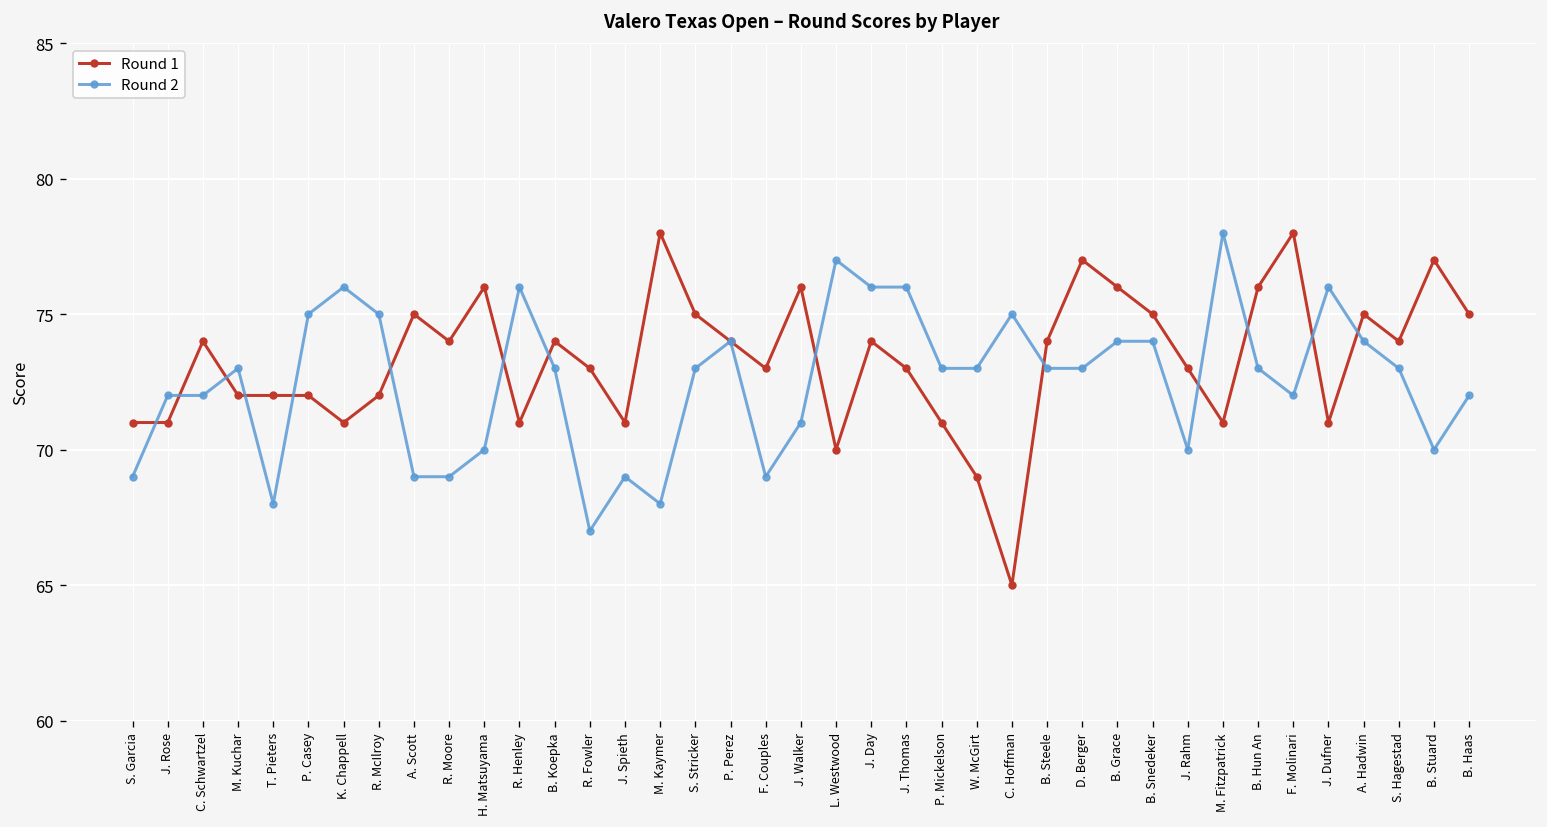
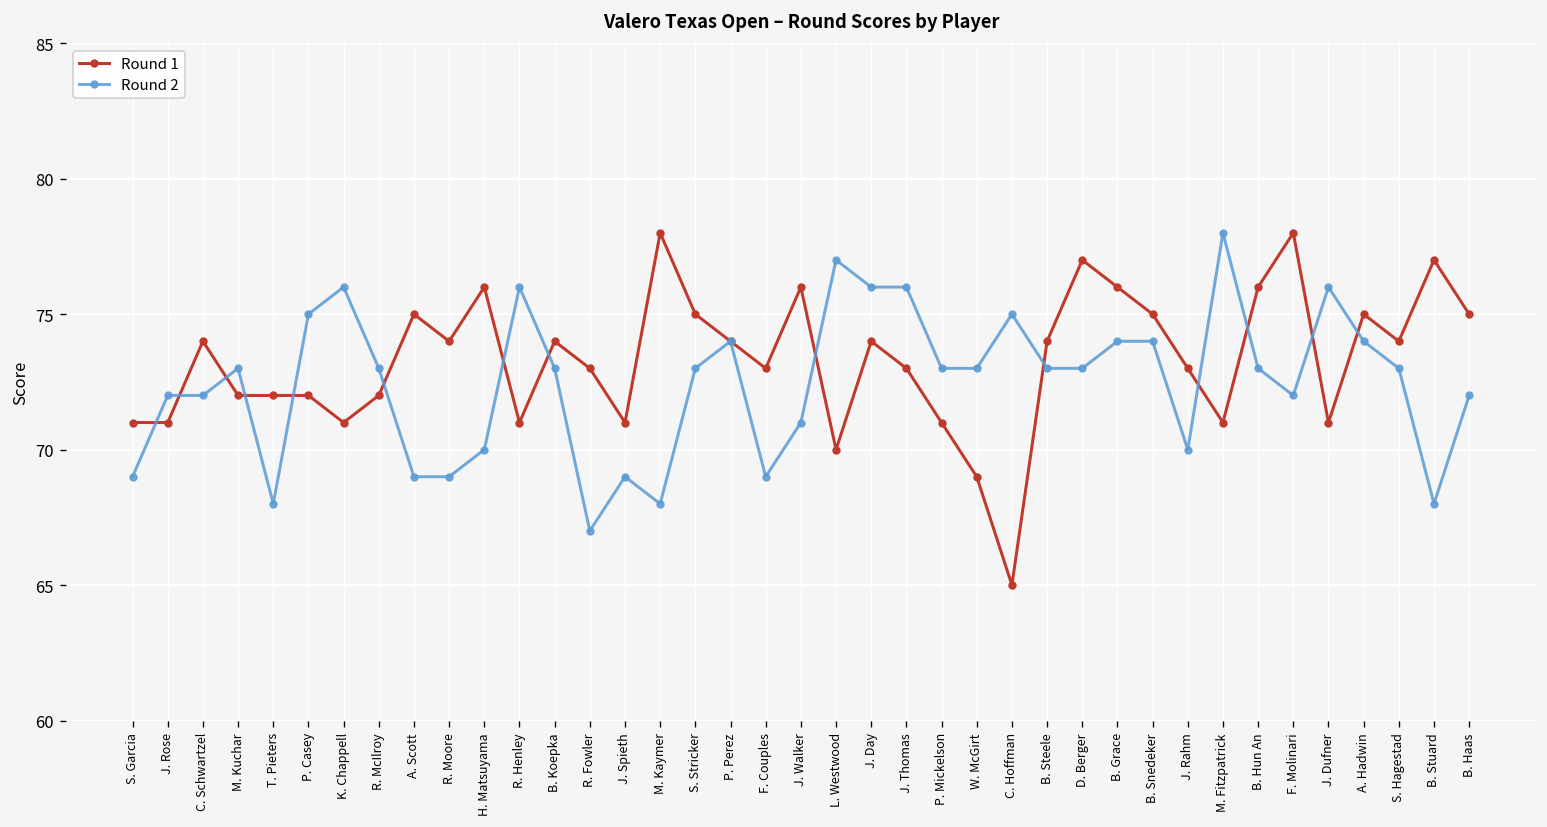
Round 2, R. McIlroy: 75 -> 73
Round 2, B. Stuard: 70 -> 68
